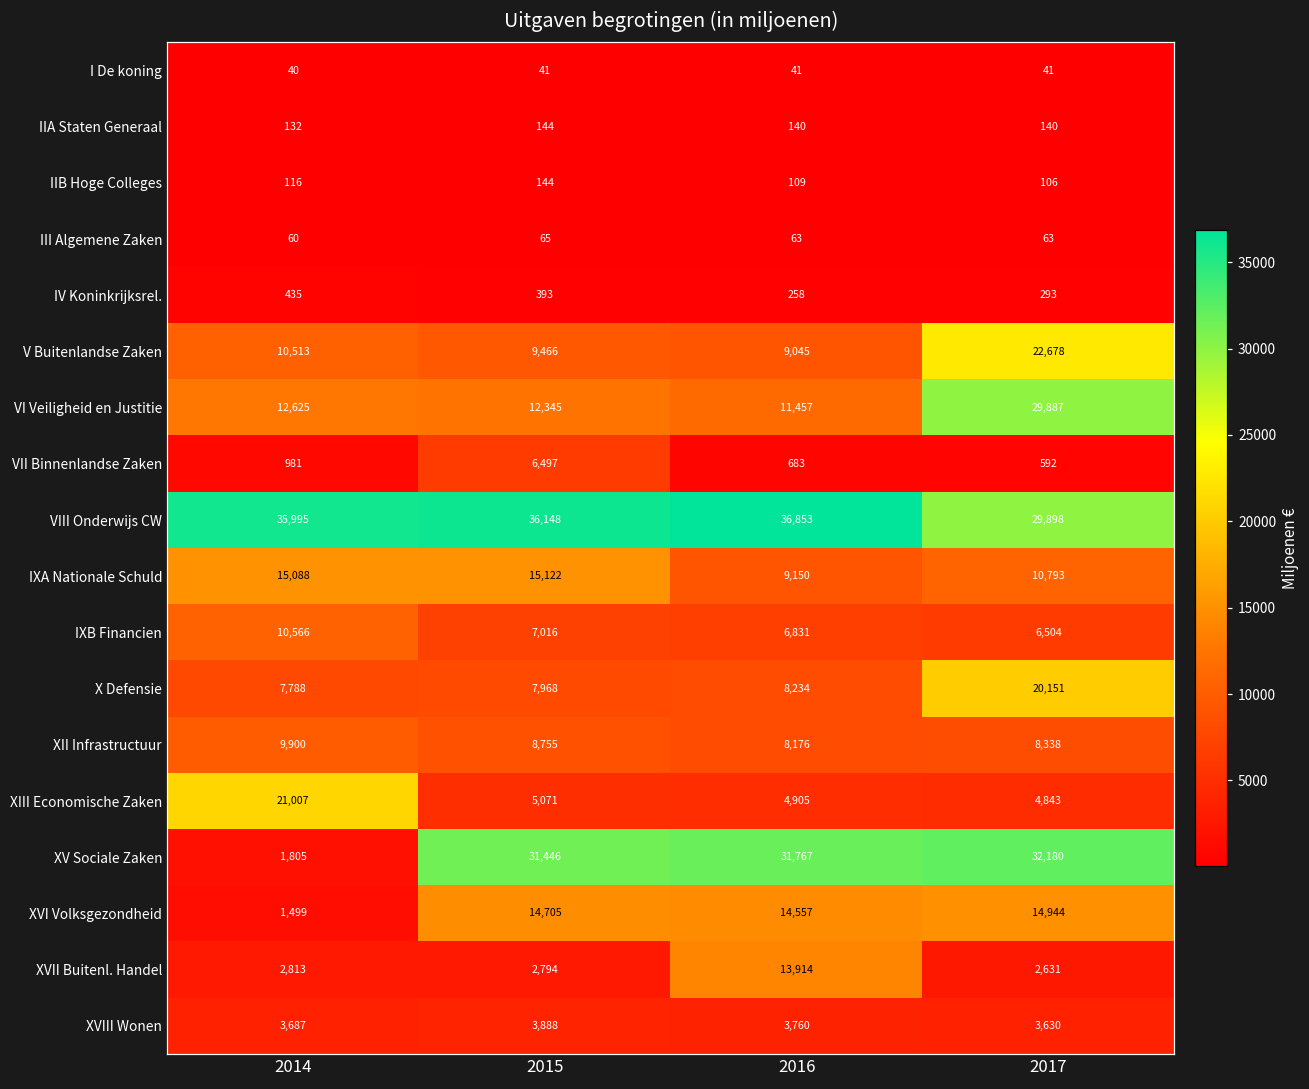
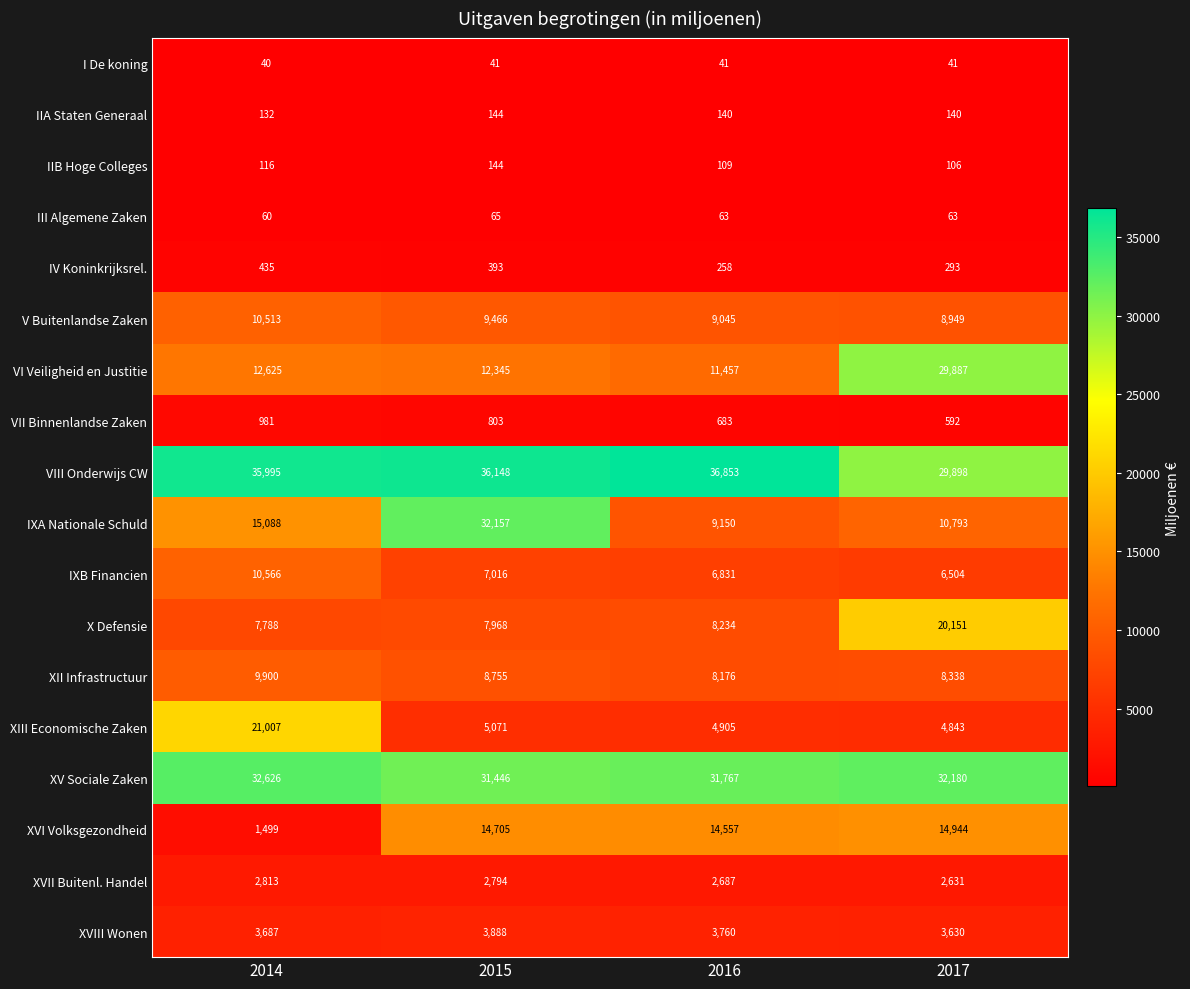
V Buitenlandse Zaken, 2017: 22,678 -> 8,949
VII Binnenlandse Zaken, 2015: 6,497 -> 803
IXA Nationale Schuld, 2015: 15,122 -> 32,157
XV Sociale Zaken, 2014: 1,805 -> 32,626
XVII Buitenl. Handel, 2016: 13,914 -> 2,687
